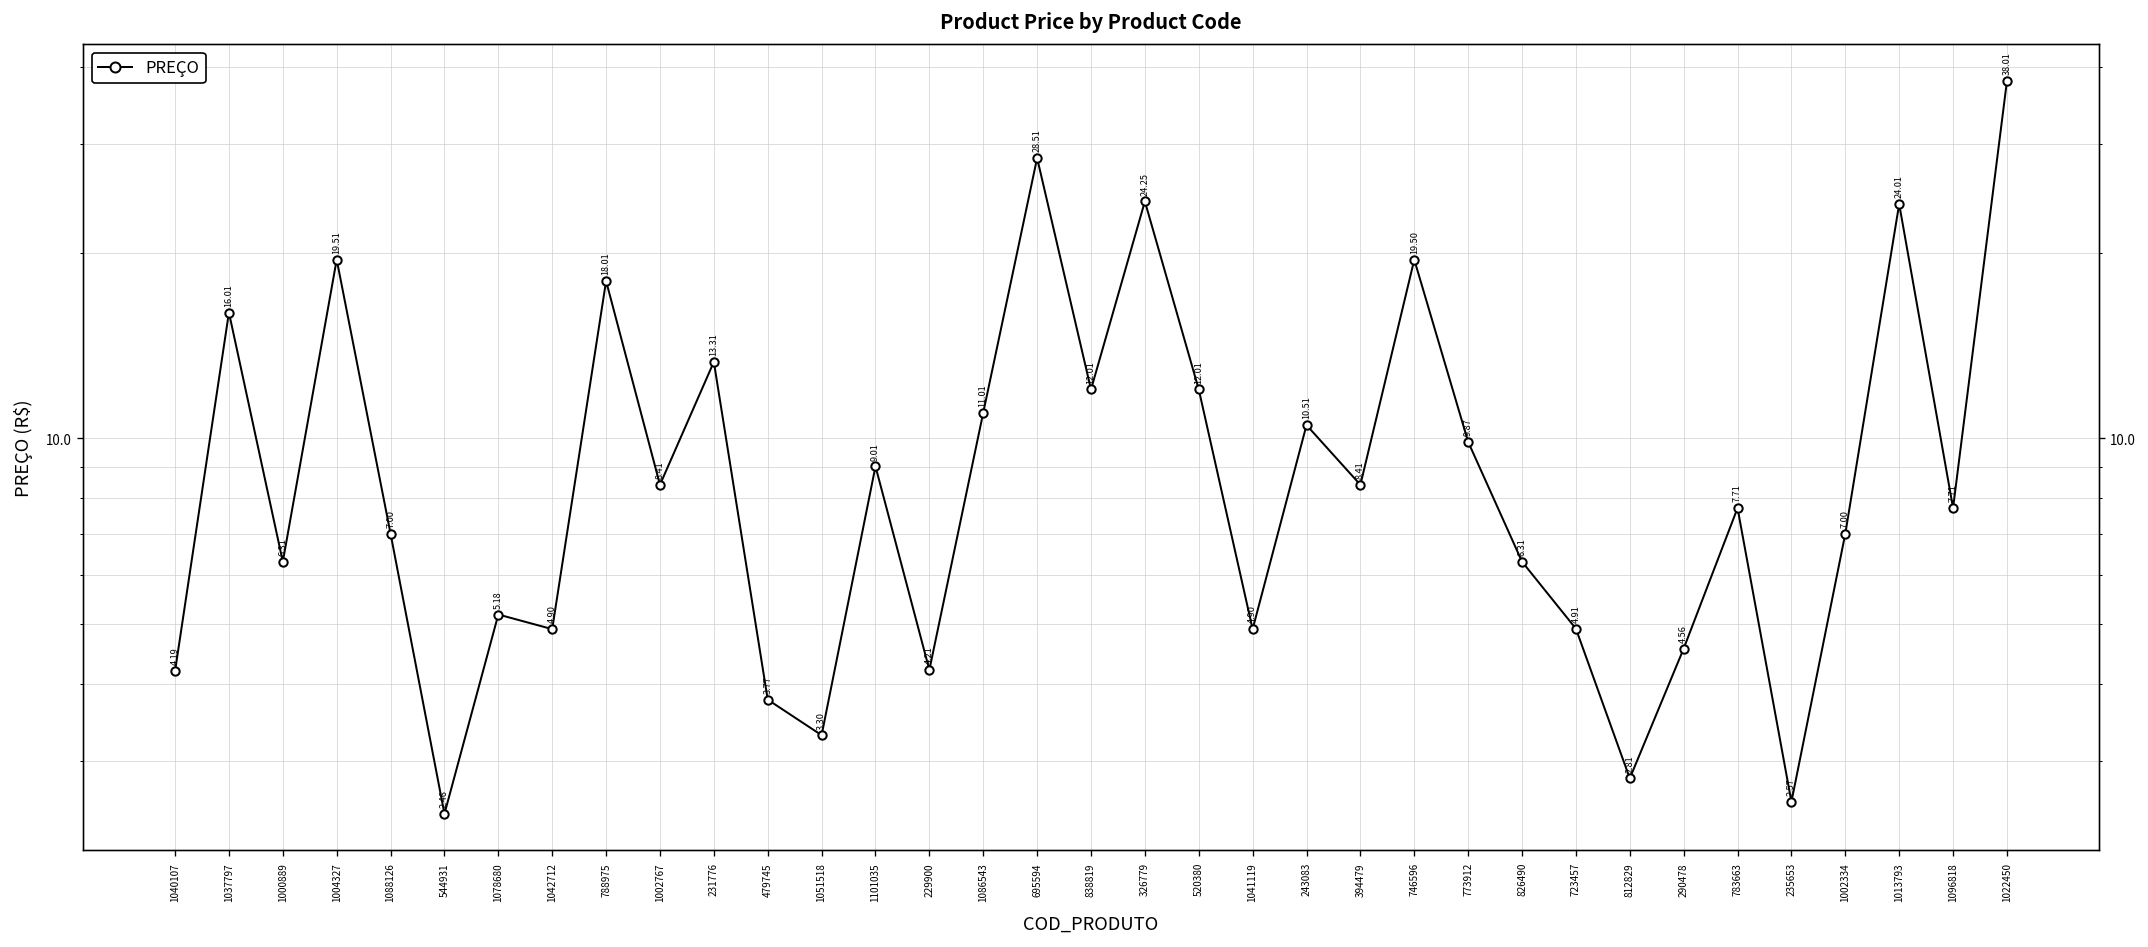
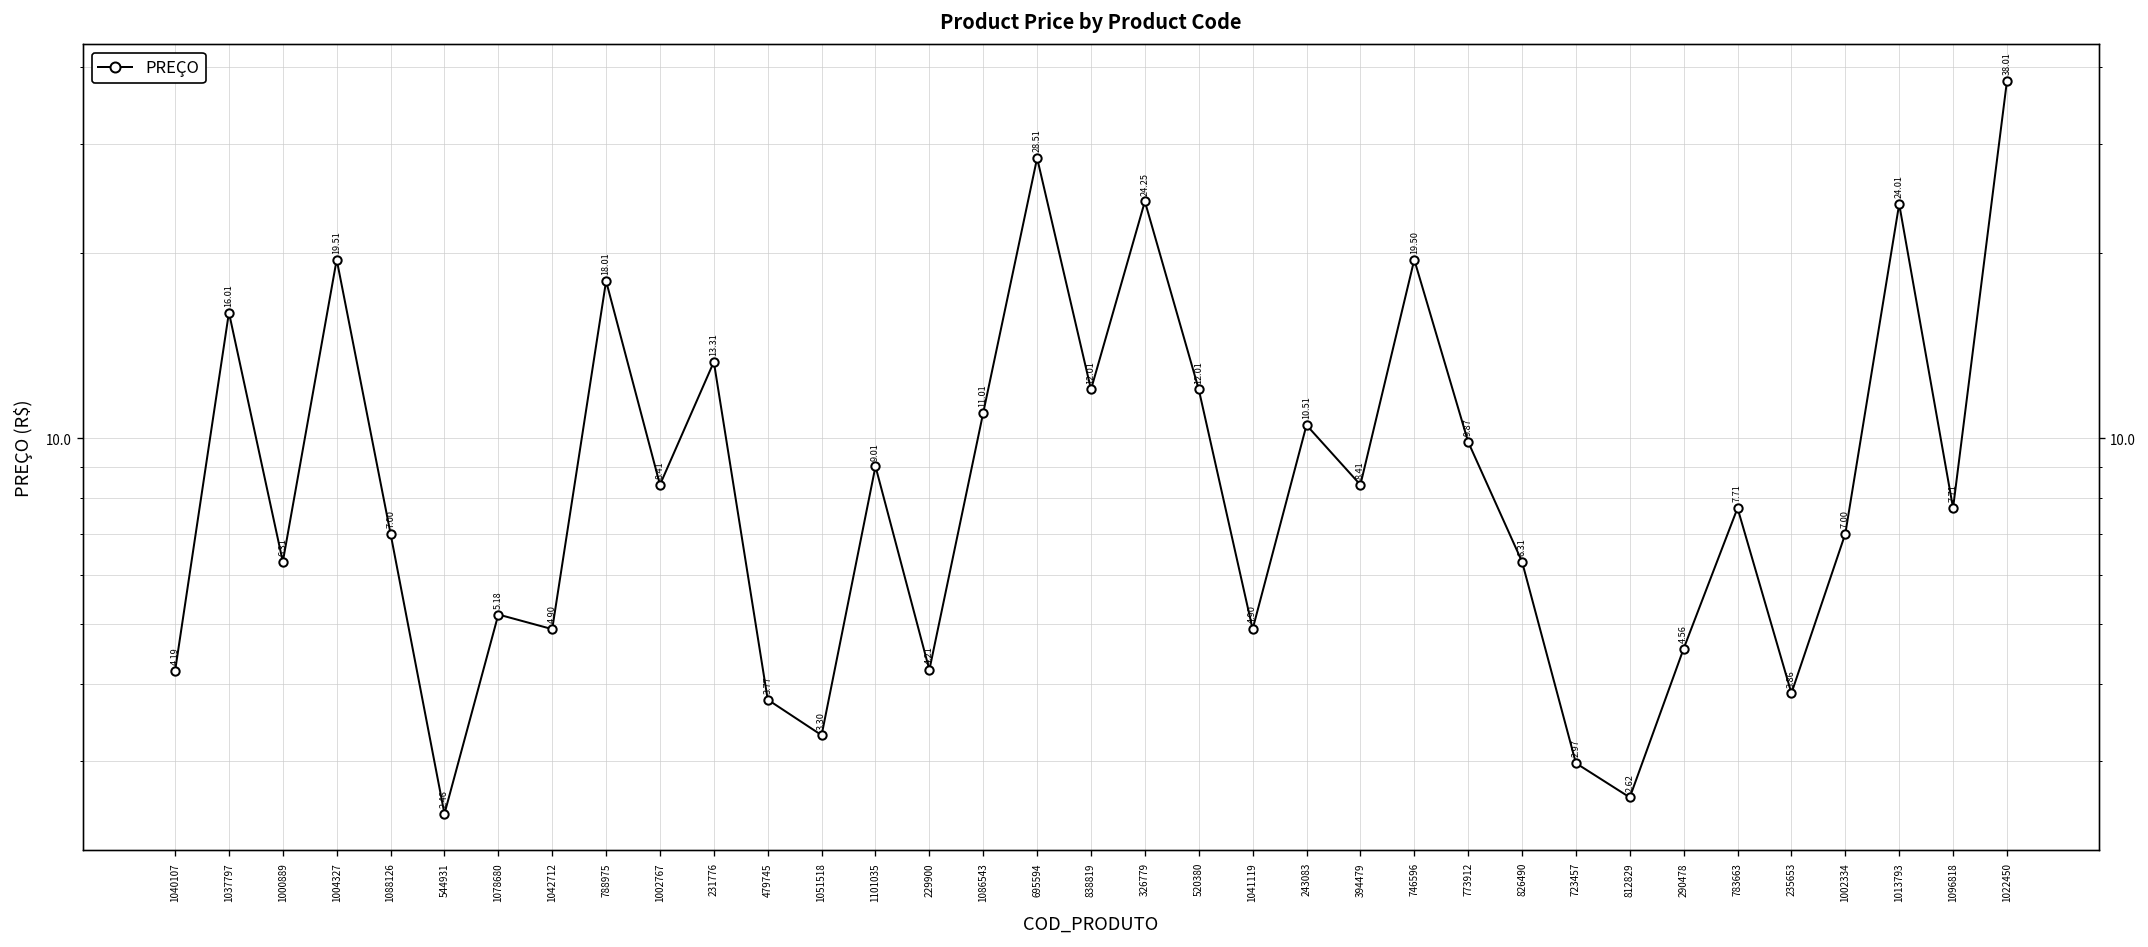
723457: 4.91 -> 2.97
812829: 2.81 -> 2.62
235653: 2.57 -> 3.86
